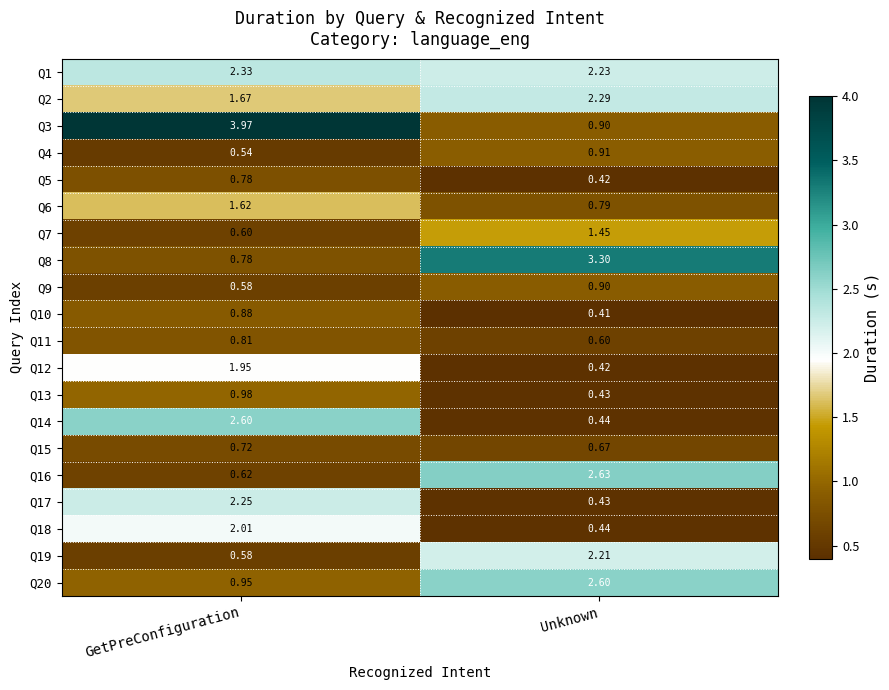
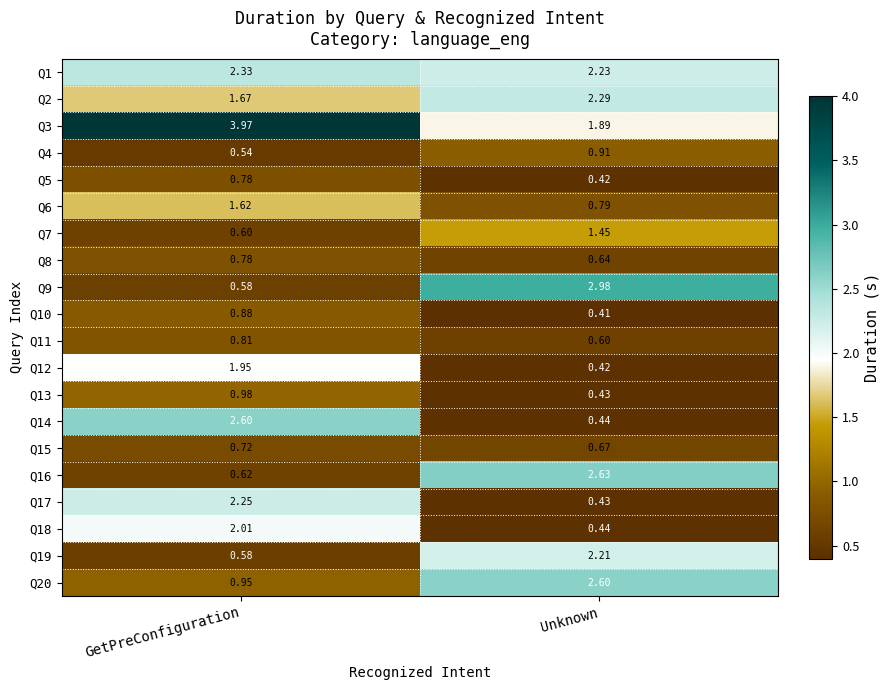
Q3, Unknown: 0.90 -> 1.89
Q8, Unknown: 3.30 -> 0.64
Q9, Unknown: 0.90 -> 2.98
